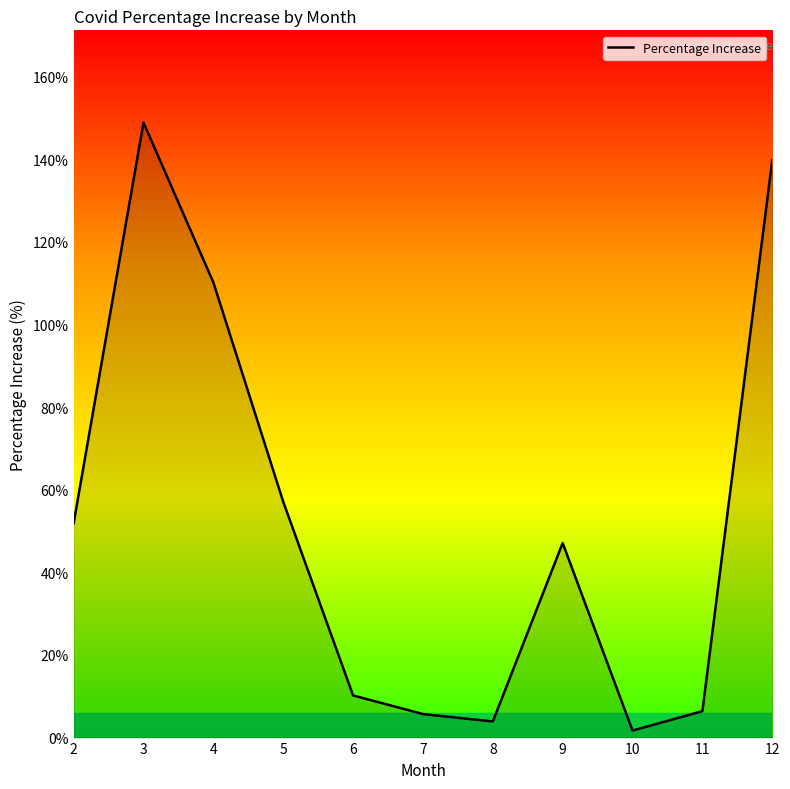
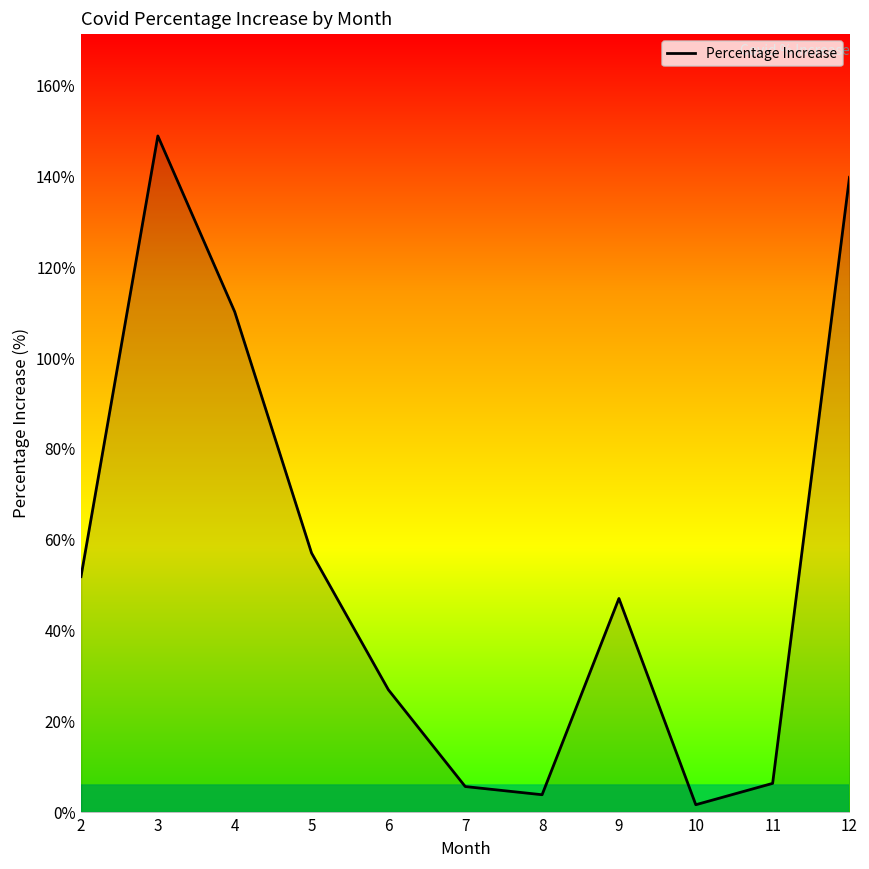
6: 10% -> 27%
